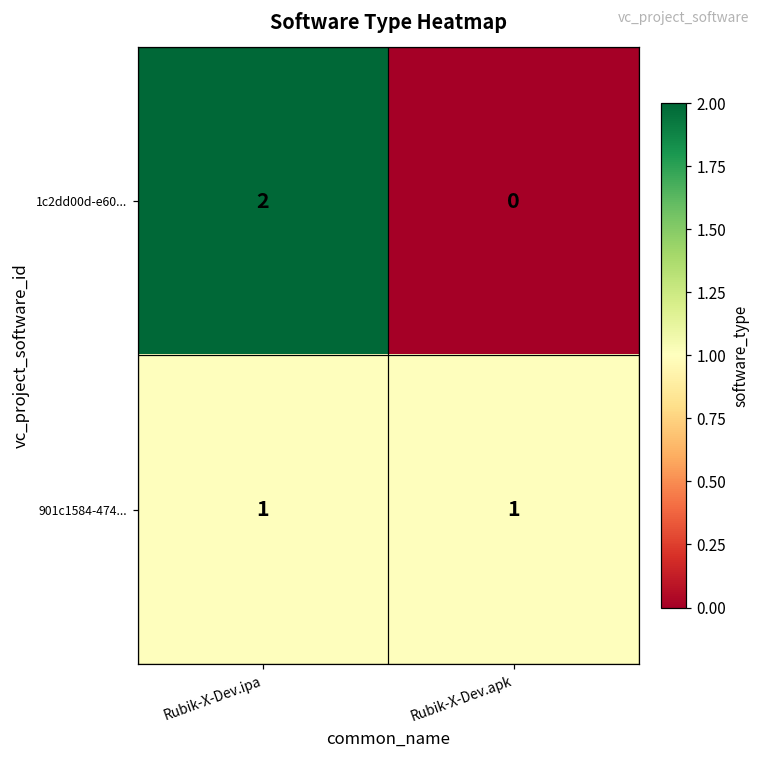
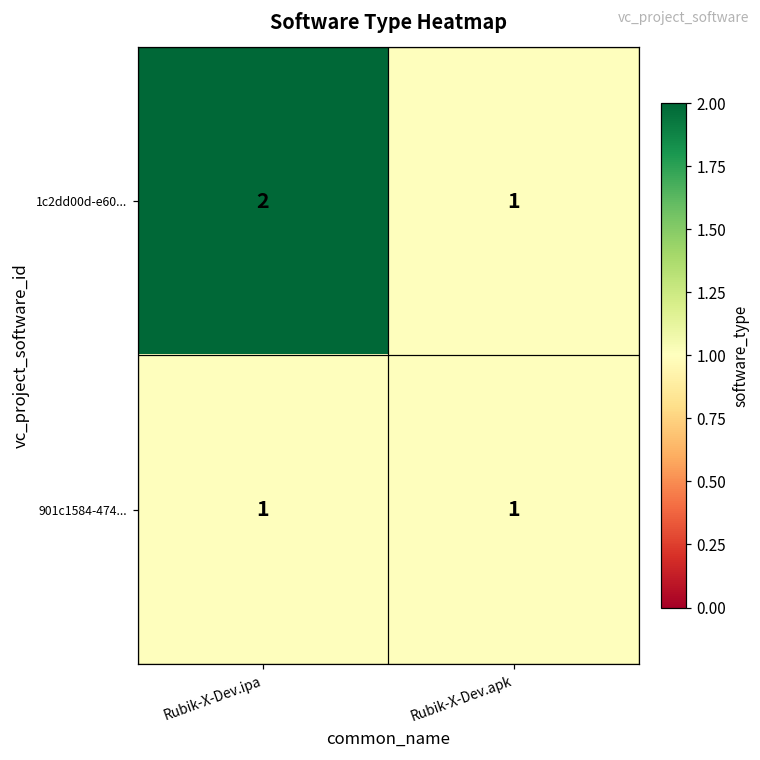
1c2dd00d-e60..., Rubik-X-Dev.apk: 0 -> 1
